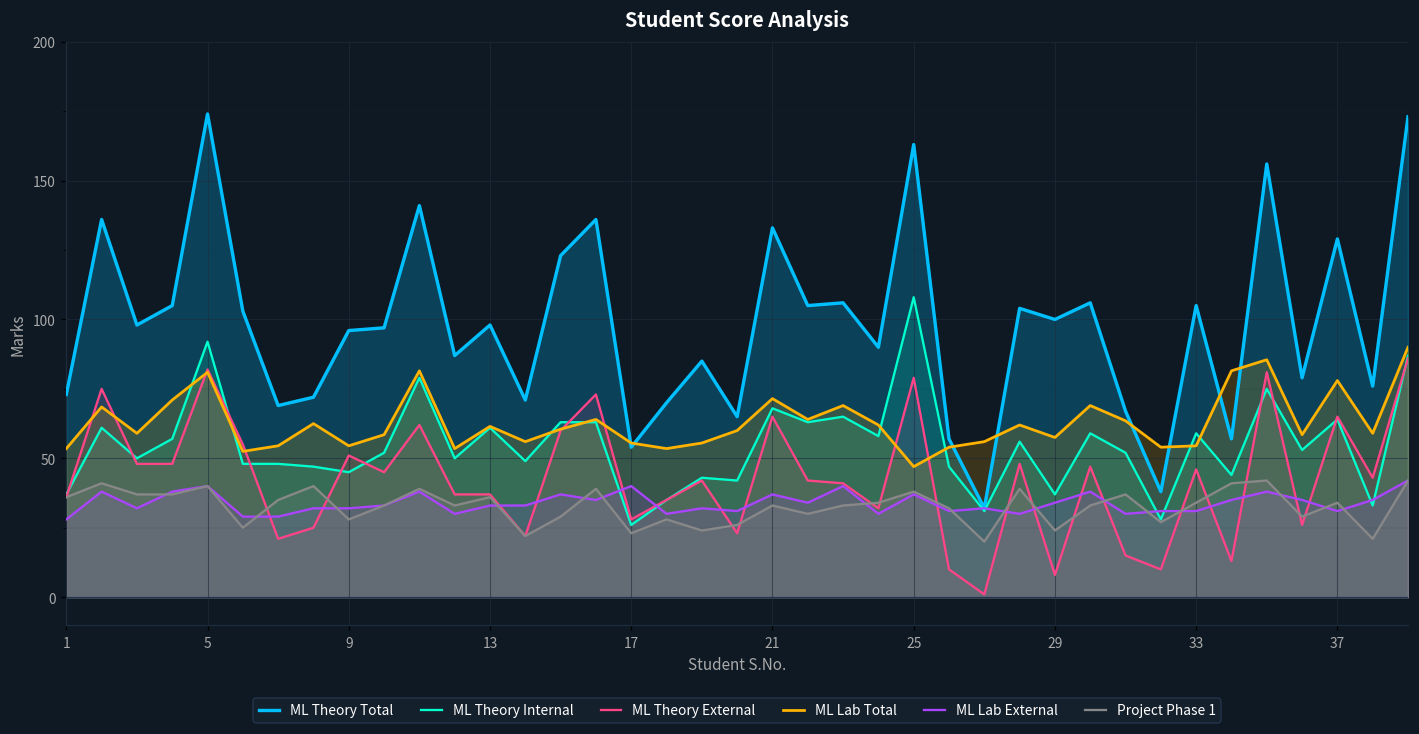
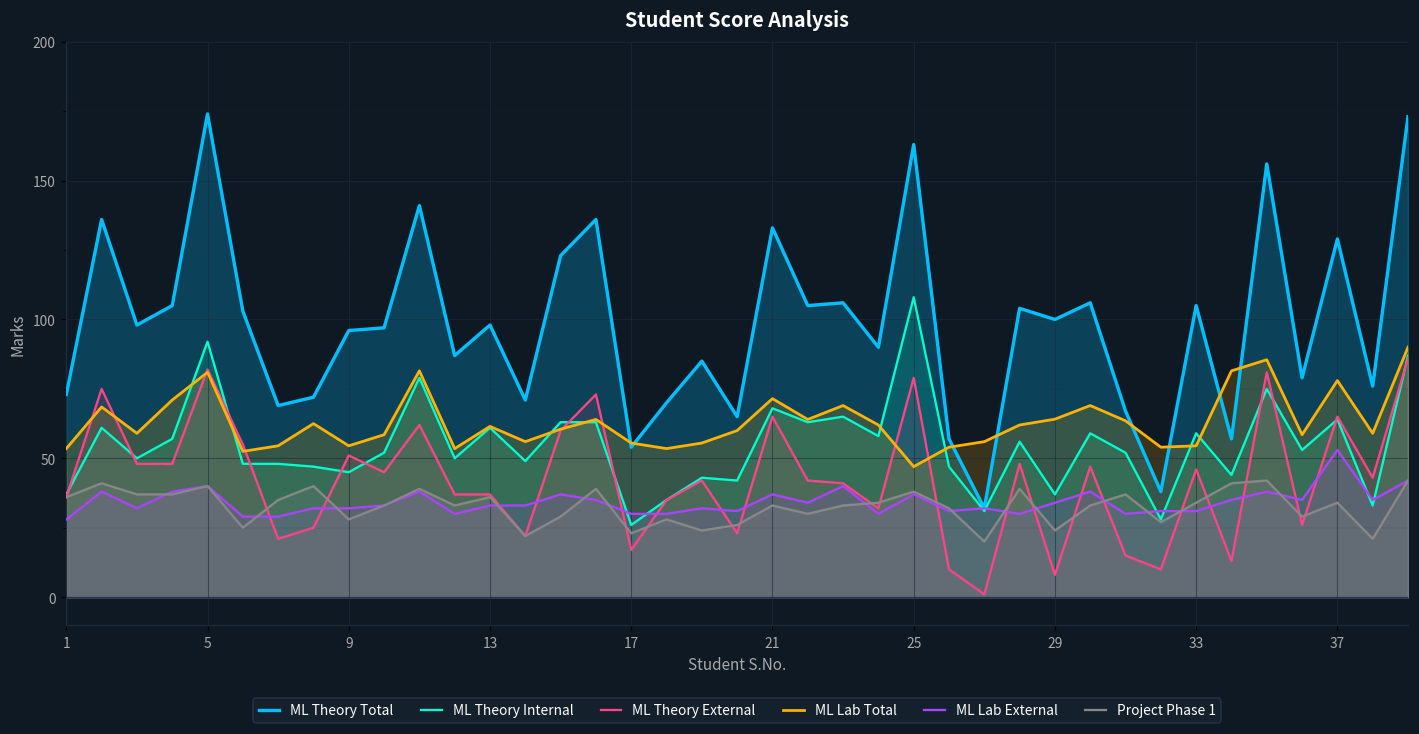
ML Theory External, 17: 28 -> 17
ML Lab External, 17: 40 -> 30
ML Lab Total, 29: 58 -> 64
ML Lab External, 37: 31 -> 53
